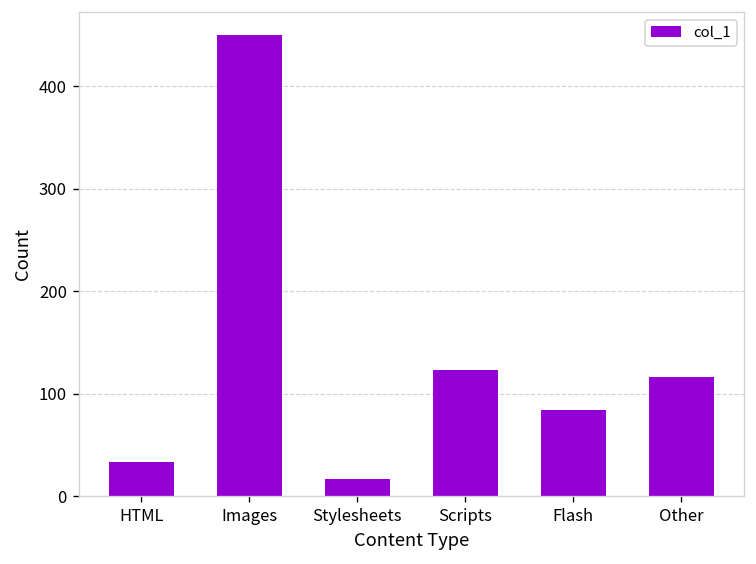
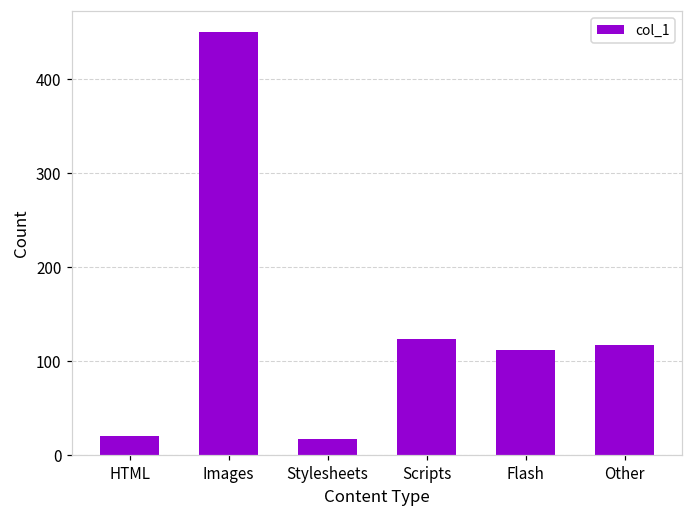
HTML: 30 -> 20
Flash: 80 -> 110
